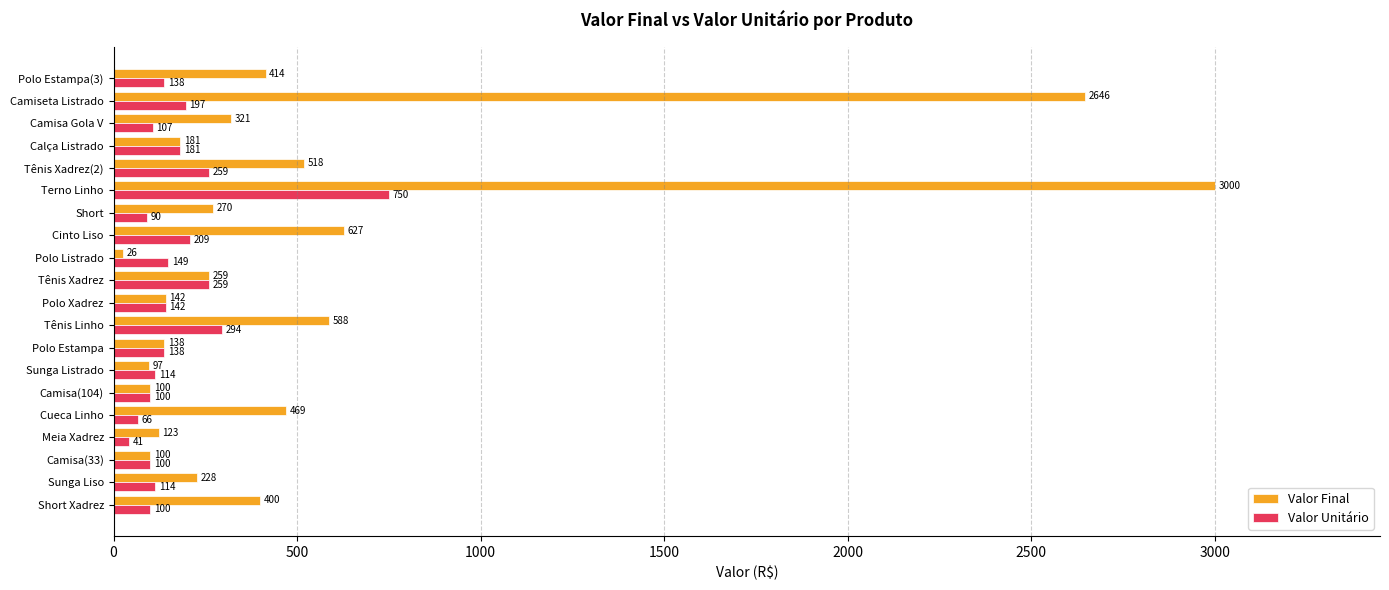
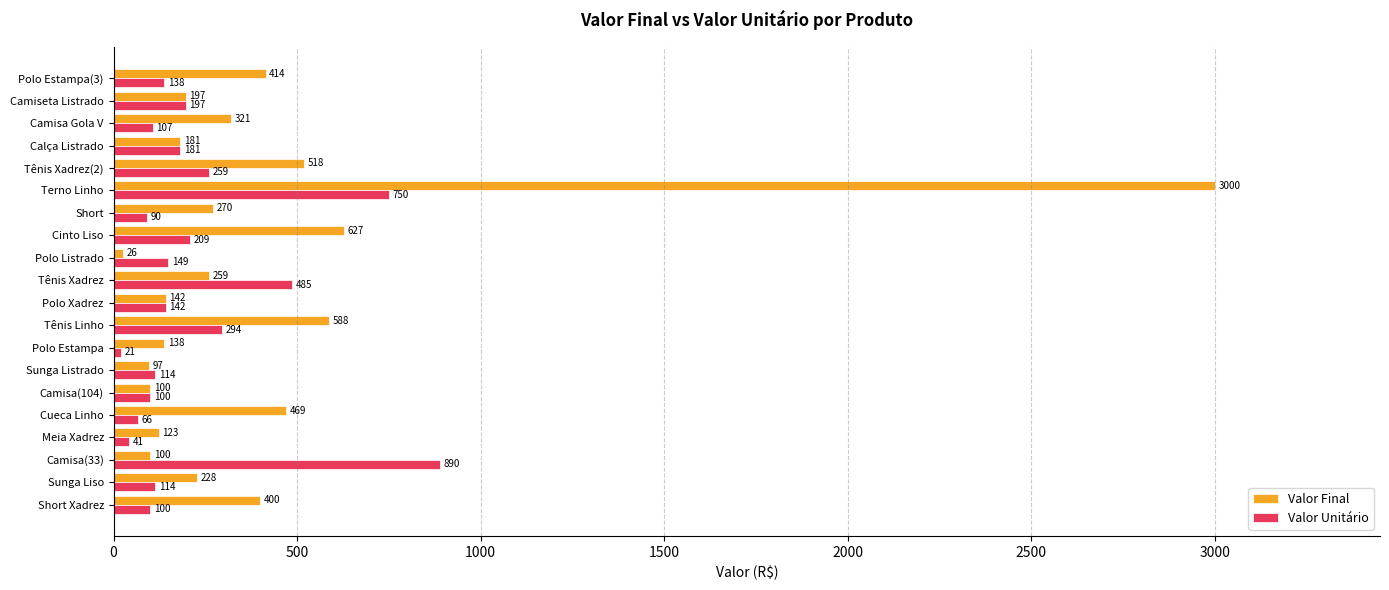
Valor Final, Camiseta Listrado: 2646 -> 197
Valor Unitário, Tênis Xadrez: 259 -> 485
Valor Unitário, Polo Estampa: 138 -> 21
Valor Unitário, Camisa(33): 100 -> 890
